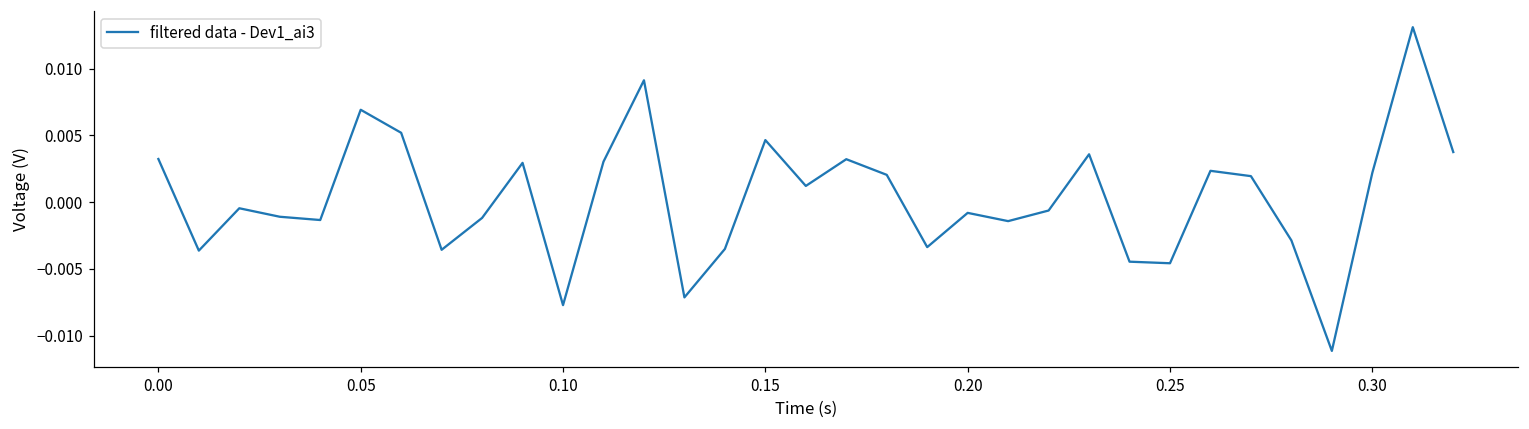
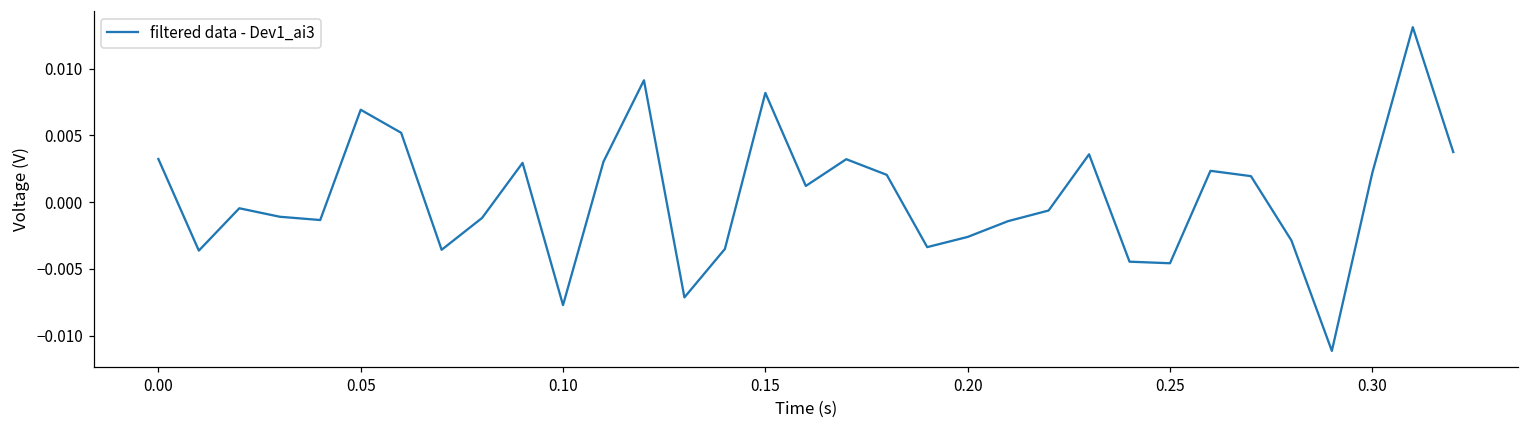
0.15: 0.0047 -> 0.0082
0.20: -0.0008 -> -0.0026
